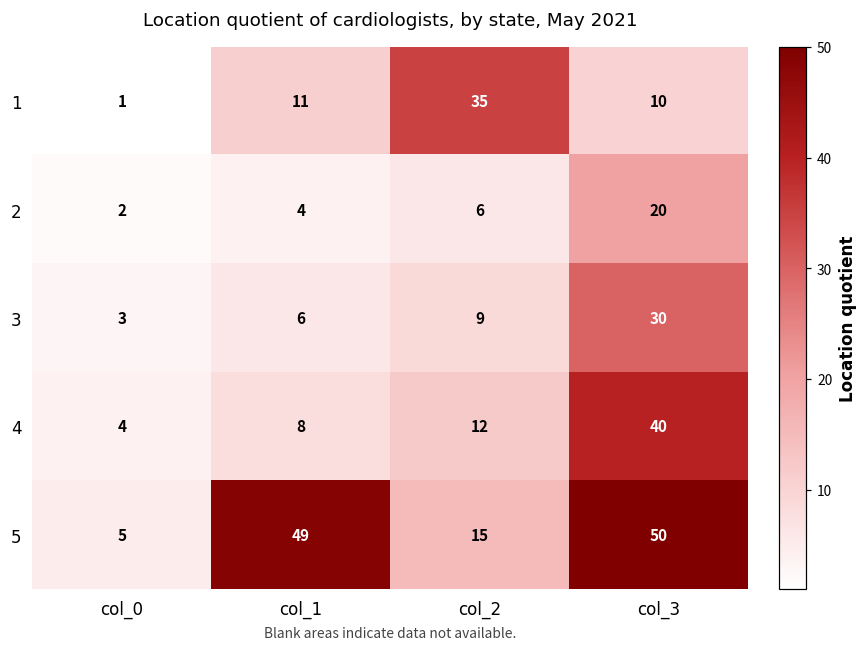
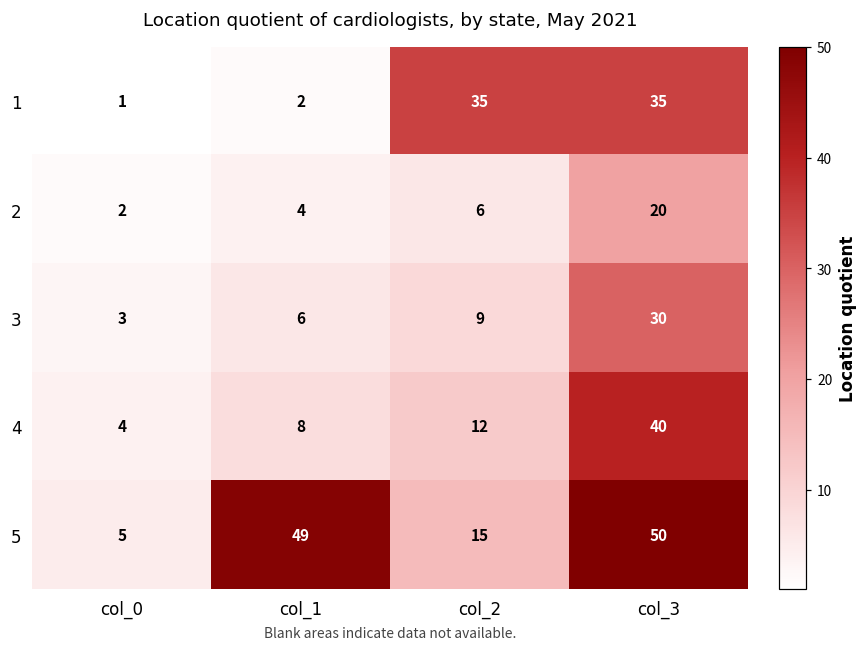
1, col_1: 11 -> 2
1, col_3: 10 -> 35
